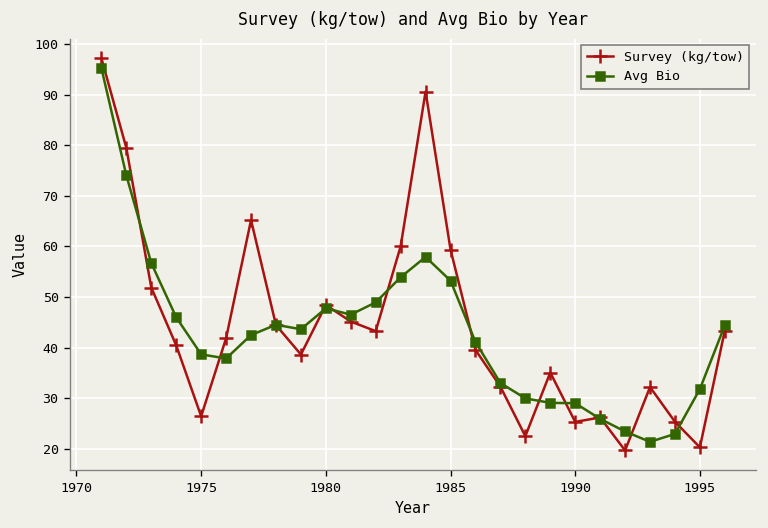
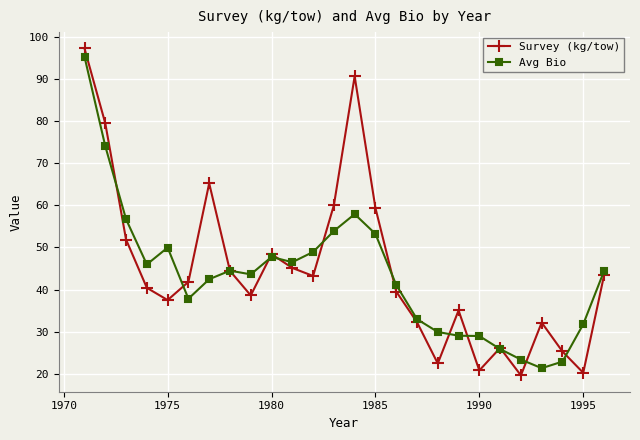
Survey (kg/tow), 1975: 26 -> 38
Avg Bio, 1975: 39 -> 50
Survey (kg/tow), 1990: 25 -> 21
